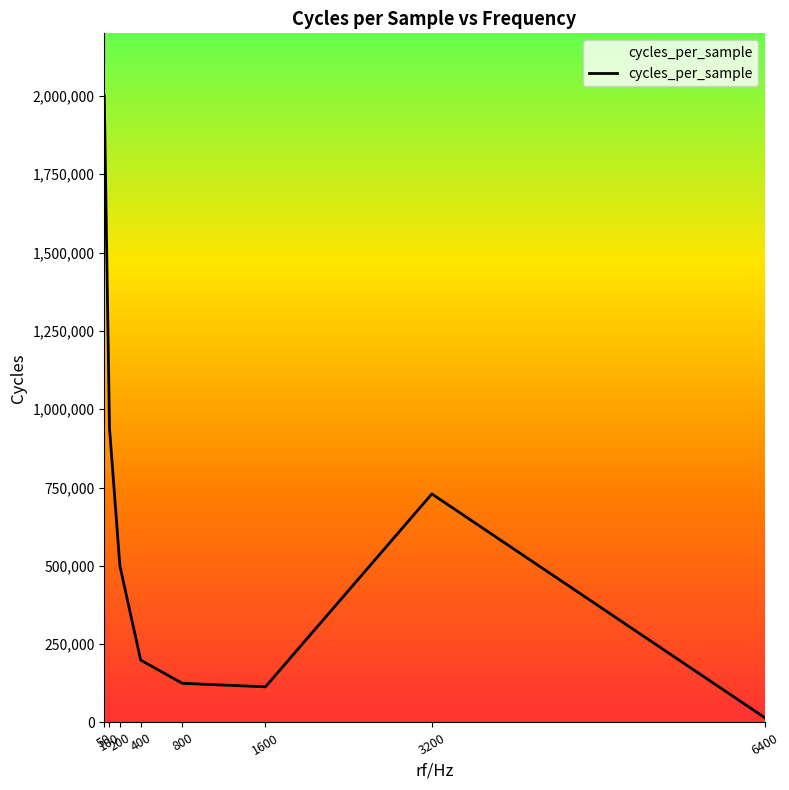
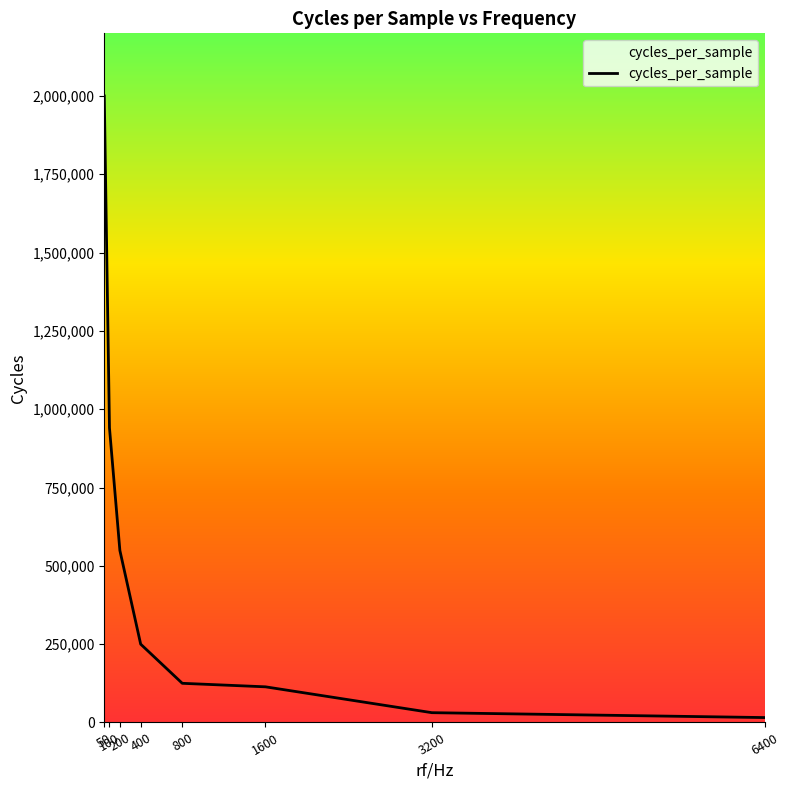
200: 500,000 -> 550,000
400: 200,000 -> 250,000
3200: 730,000 -> 30,000
